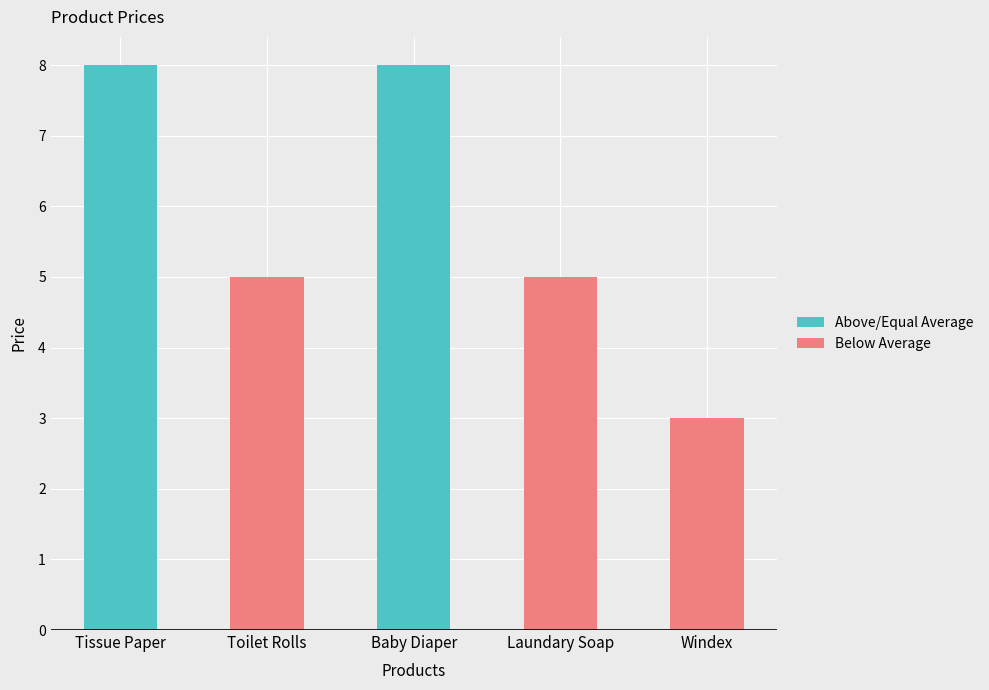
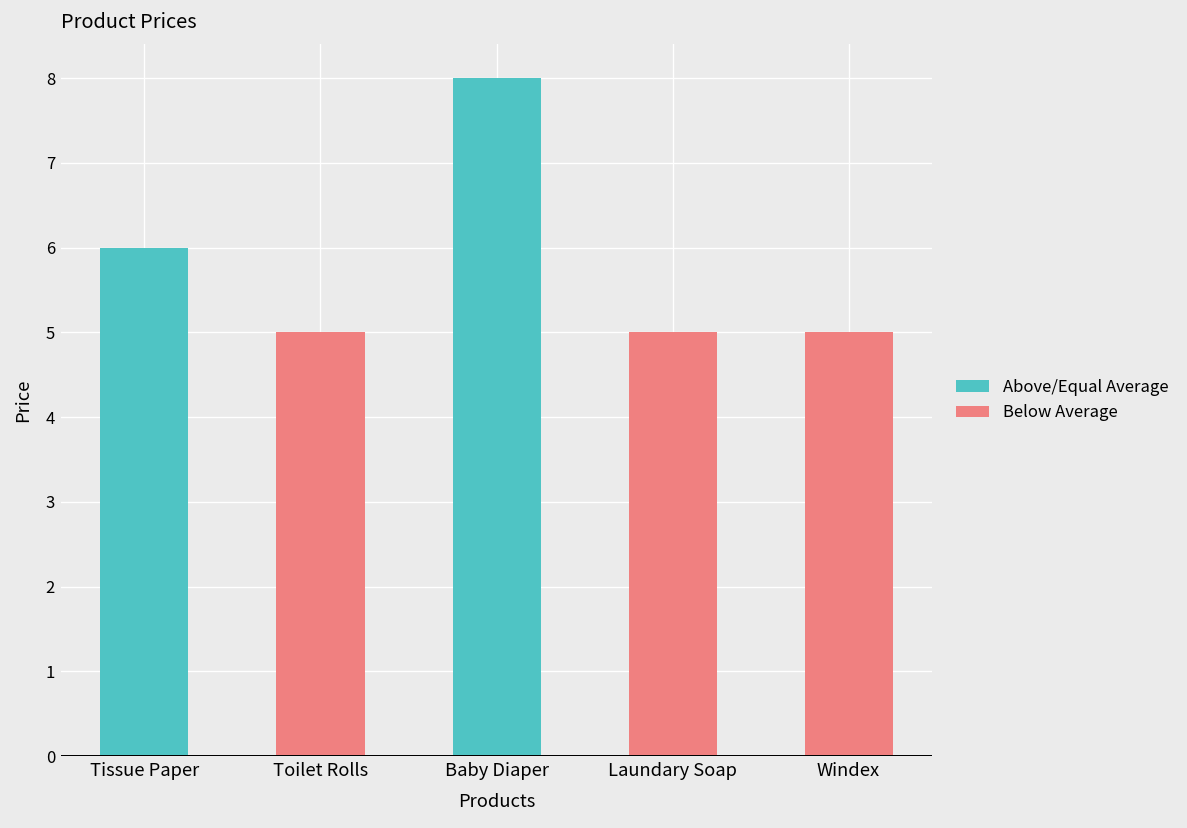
Tissue Paper: 8 -> 6
Windex: 3 -> 5
